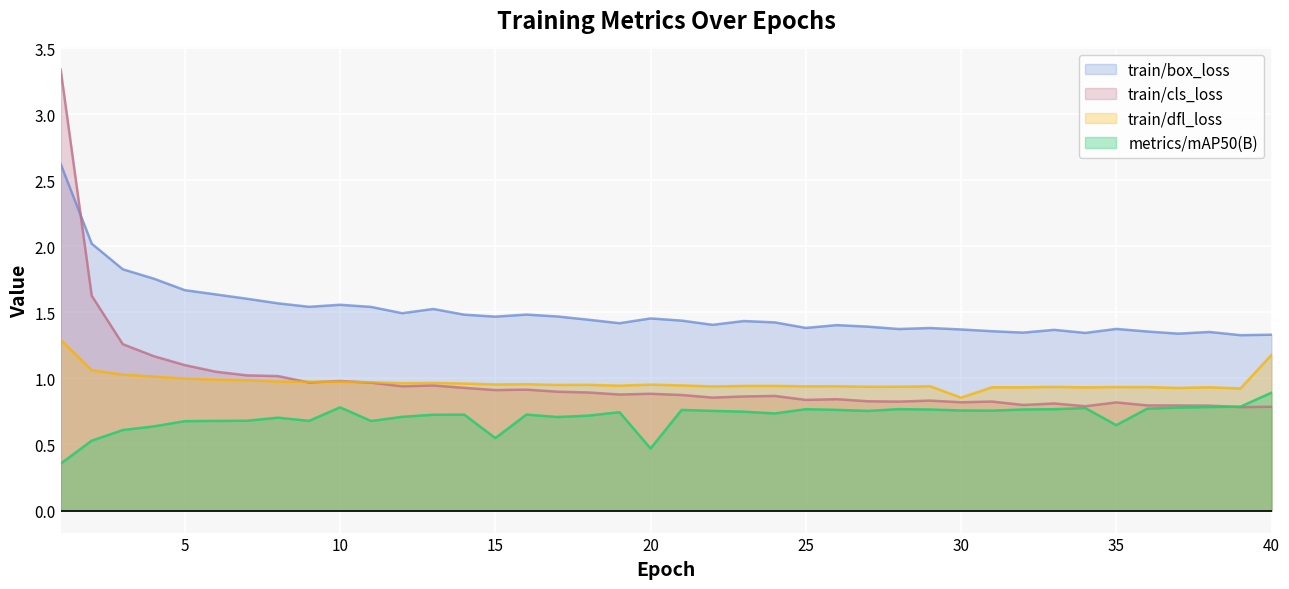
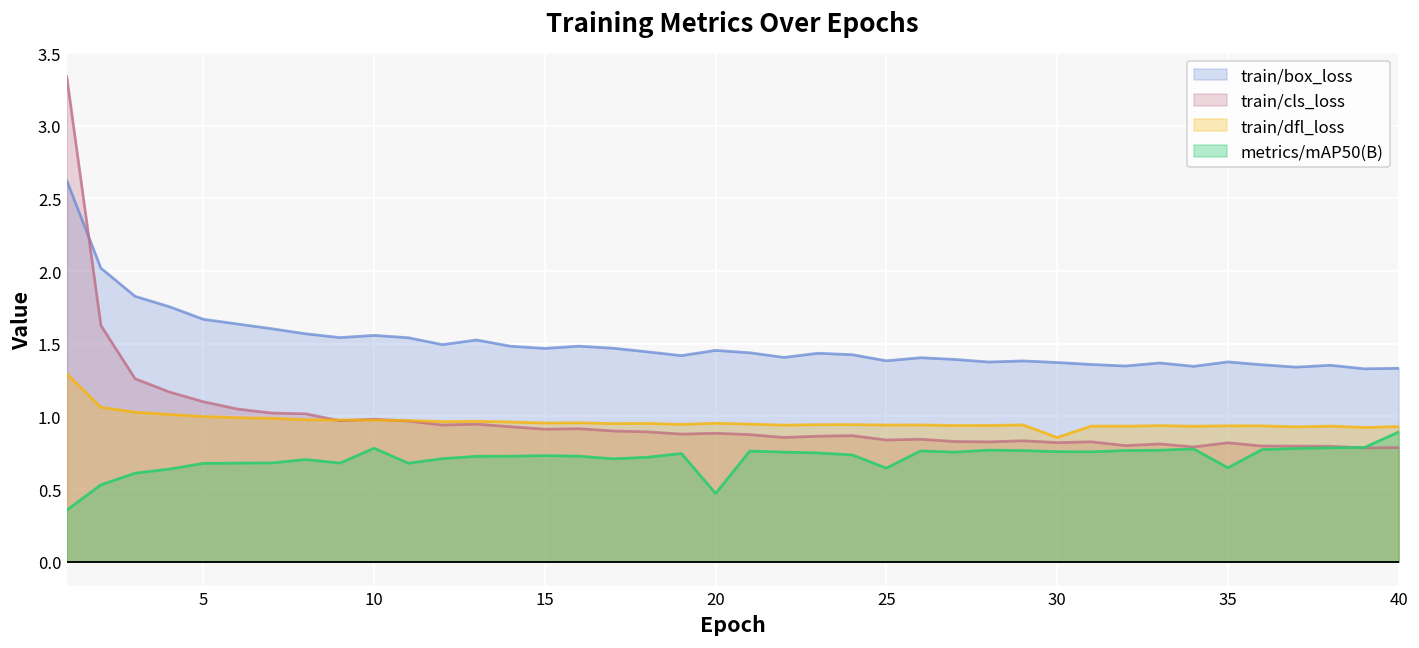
metrics/mAP50(B), 15: 0.55 -> 0.73
metrics/mAP50(B), 25: 0.77 -> 0.64
train/dfl_loss, 40: 1.18 -> 0.93
